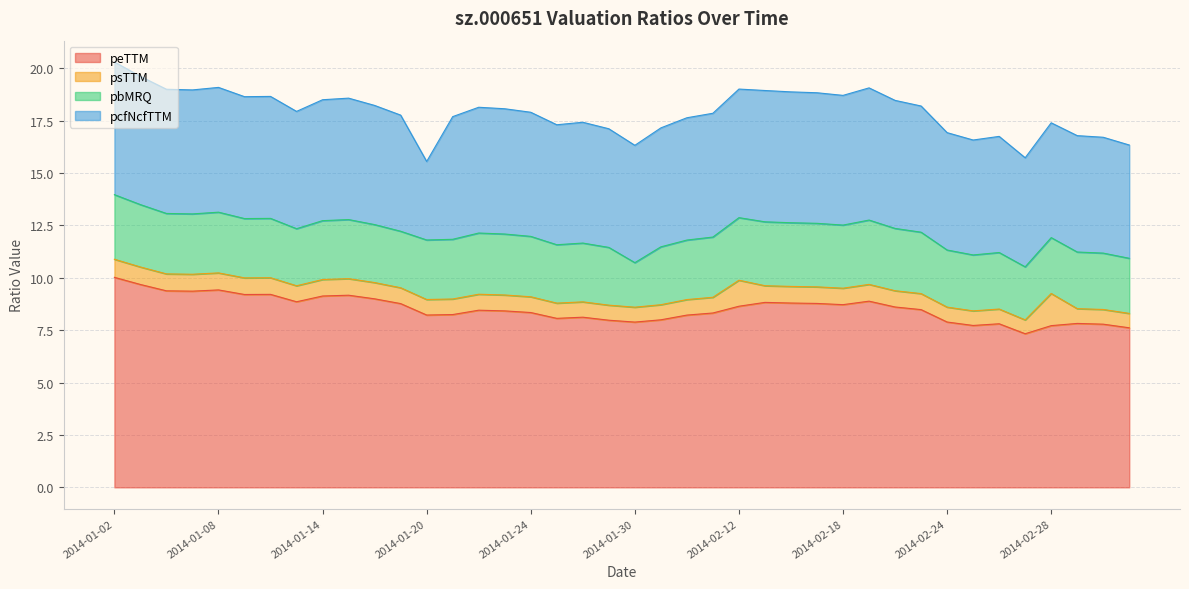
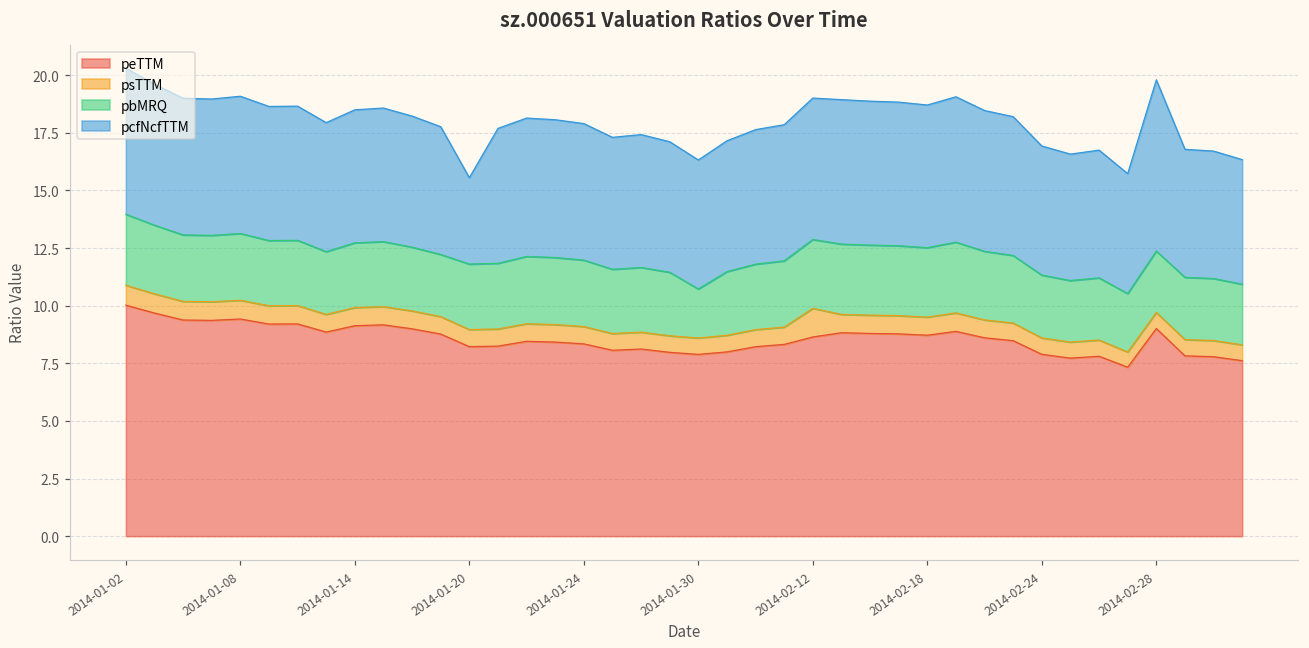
peTTM, 2014-02-28: 7.7 -> 9.0
psTTM, 2014-02-28: 1.5 -> 0.7
pcfNcfTTM, 2014-02-28: 5.5 -> 7.4
